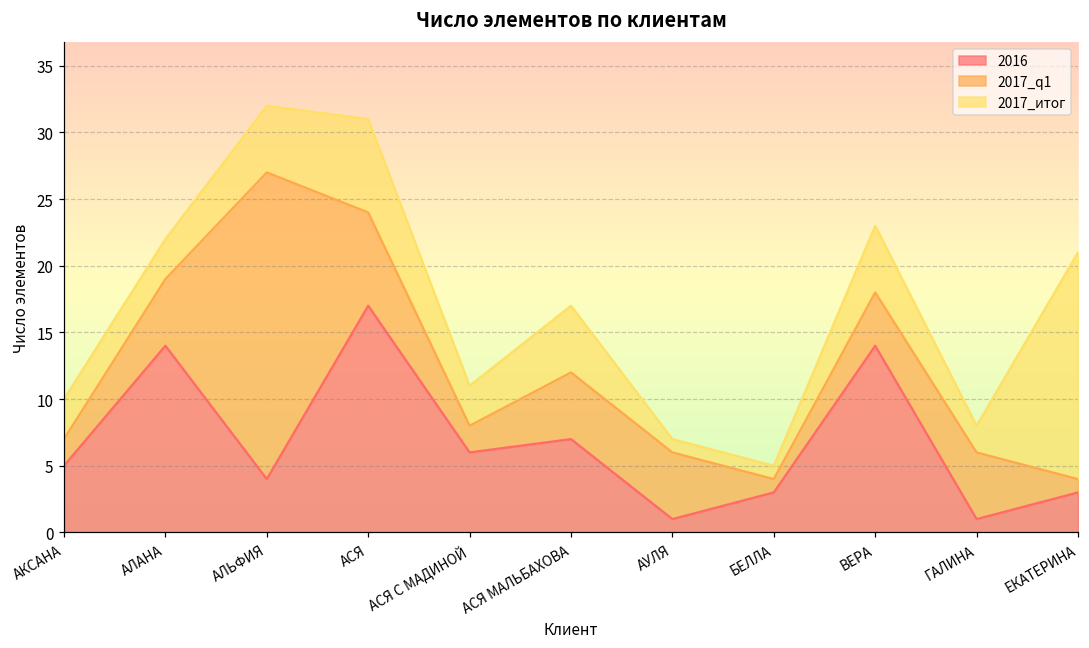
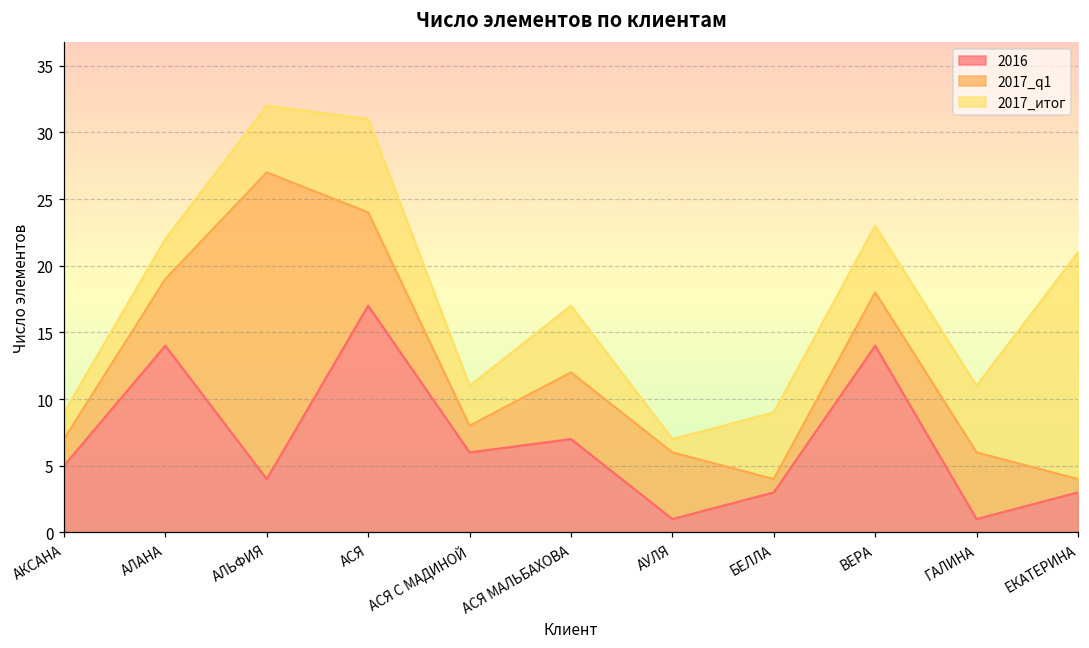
2017_итог, АКСАНА: 3 -> 2
2017_итог, БЕЛЛА: 1 -> 5
2017_итог, ГАЛИНА: 2 -> 5
